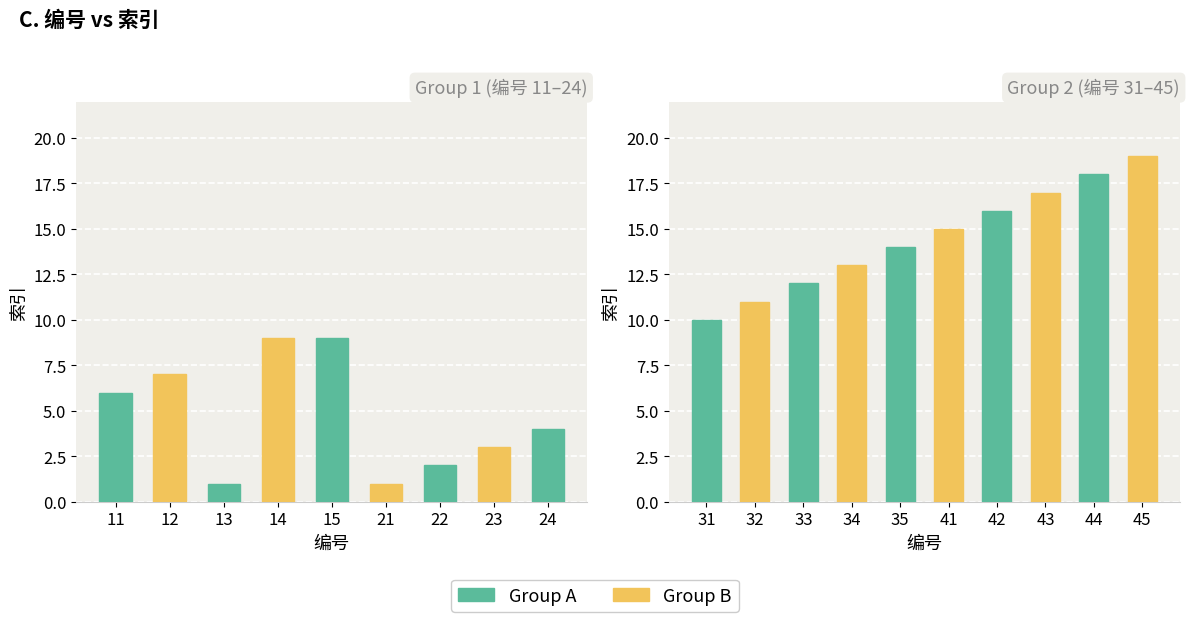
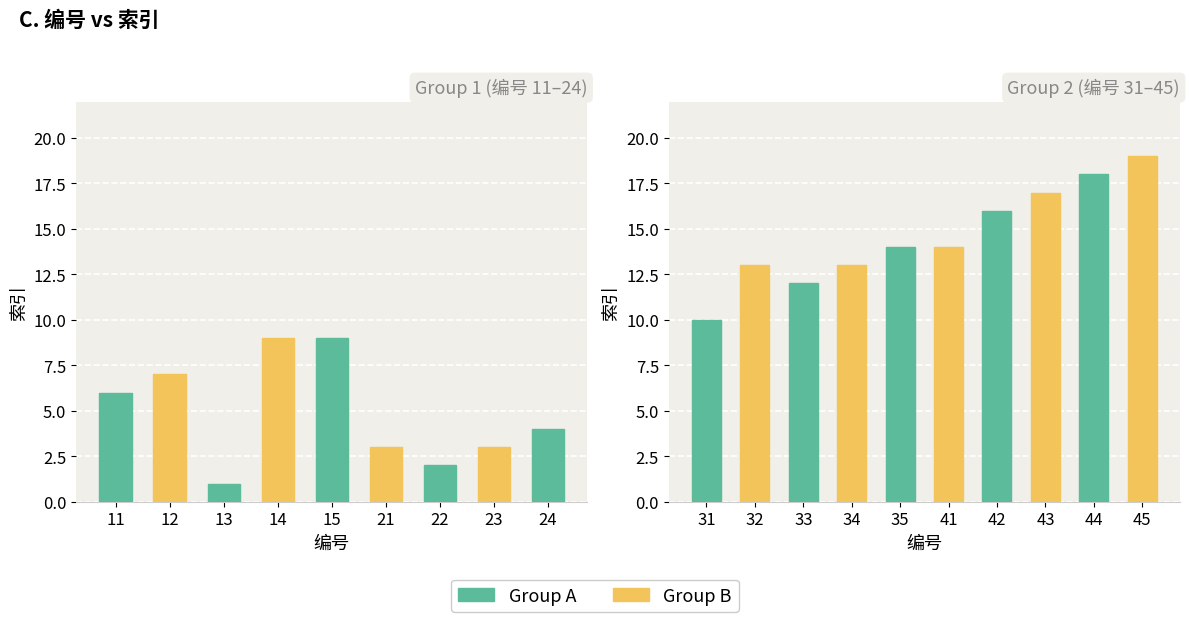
Group 1 (编号 11–24), 21: 1 -> 3
Group 2 (编号 31–45), 32: 11 -> 13
Group 2 (编号 31–45), 41: 15 -> 14
